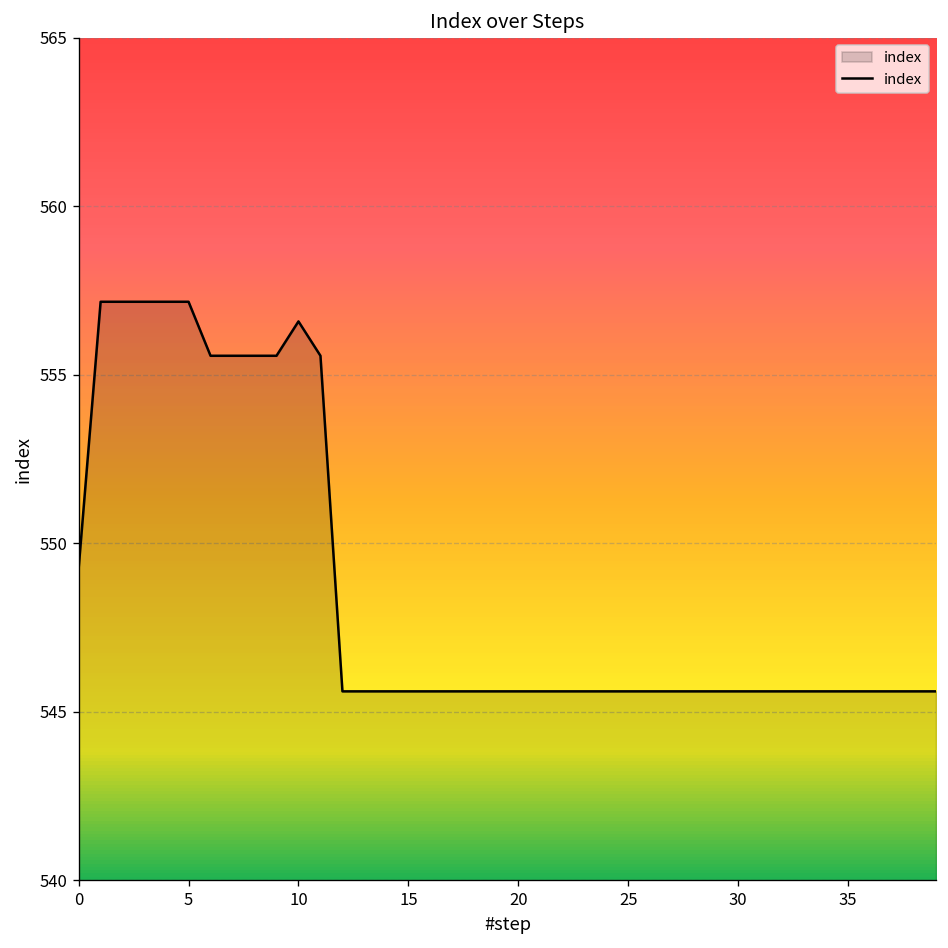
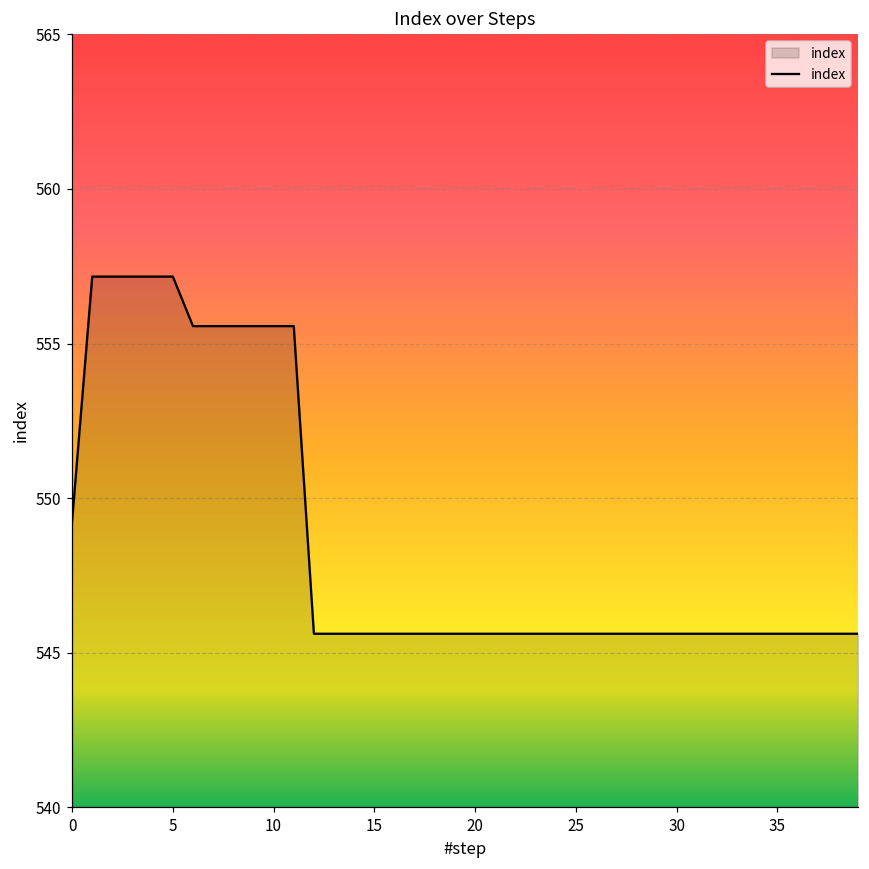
10: 556.6 -> 555.6
